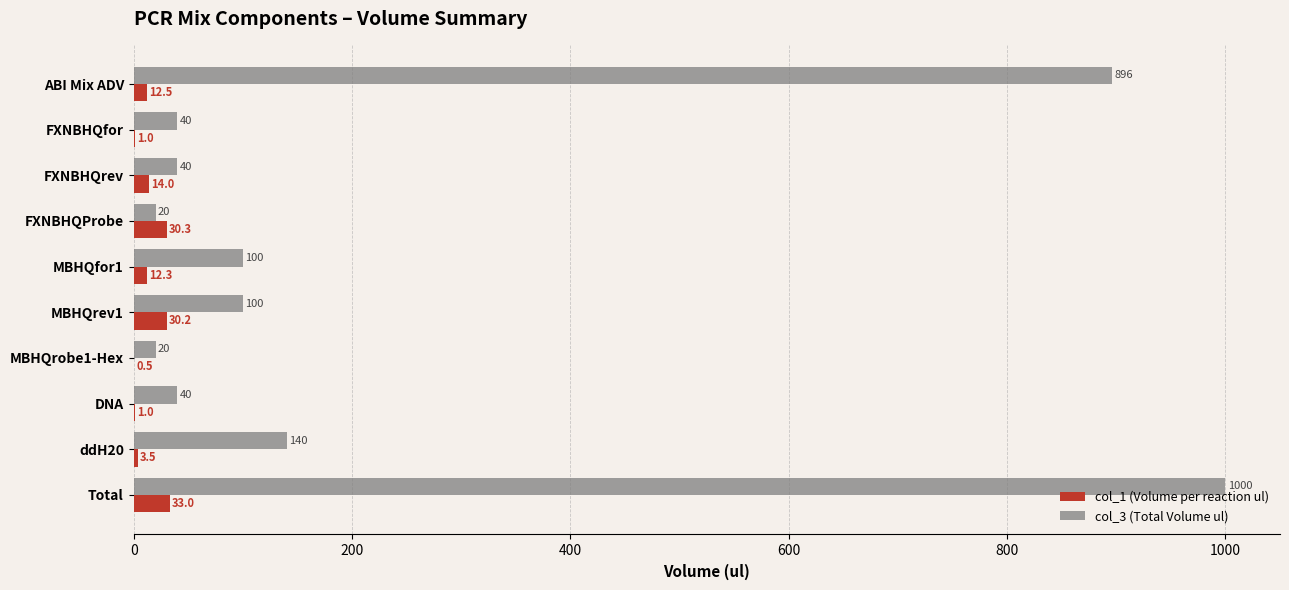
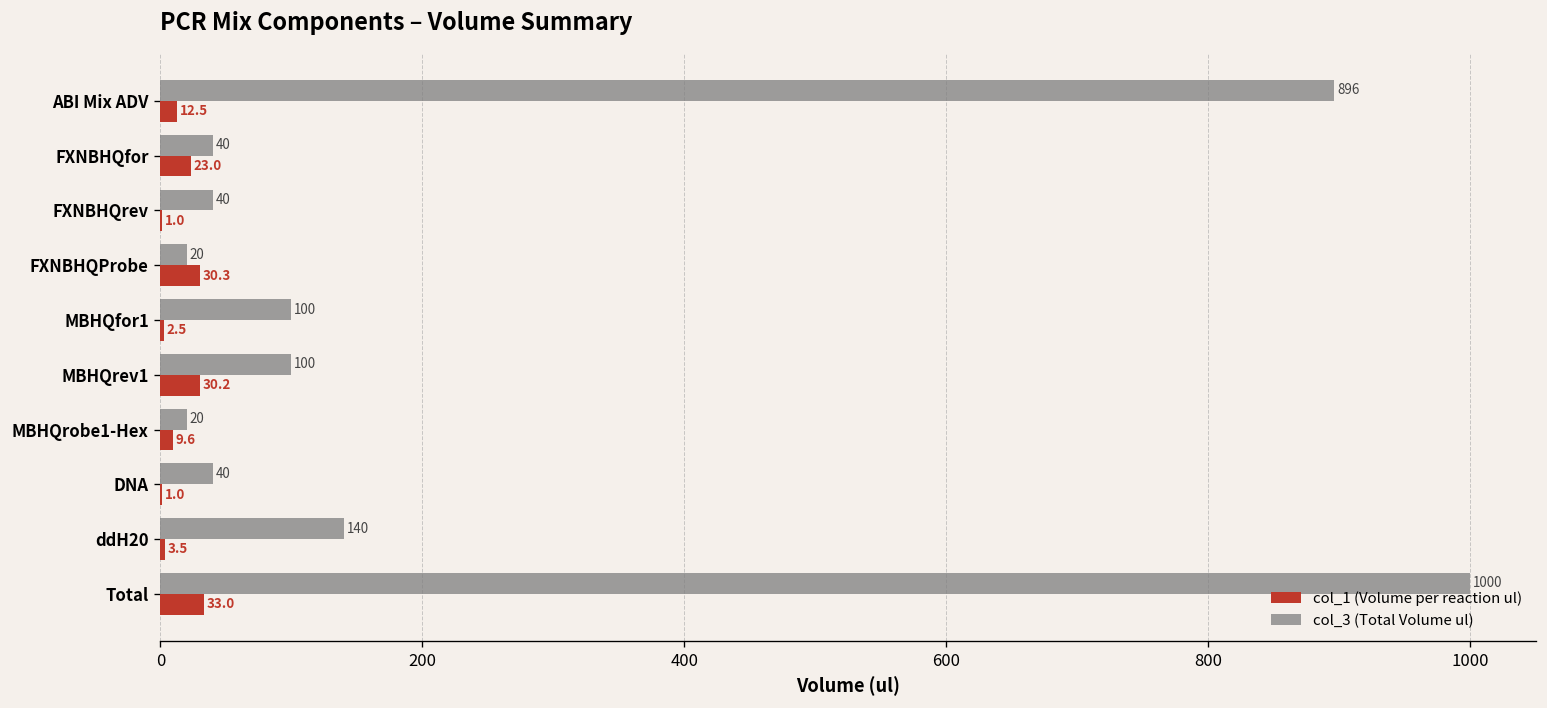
col_1 (Volume per reaction ul), FXNBHQfor: 1.0 -> 23.0
col_1 (Volume per reaction ul), FXNBHQrev: 14.0 -> 1.0
col_1 (Volume per reaction ul), MBHQfor1: 12.3 -> 2.5
col_1 (Volume per reaction ul), MBHQrobe1-Hex: 0.5 -> 9.6
